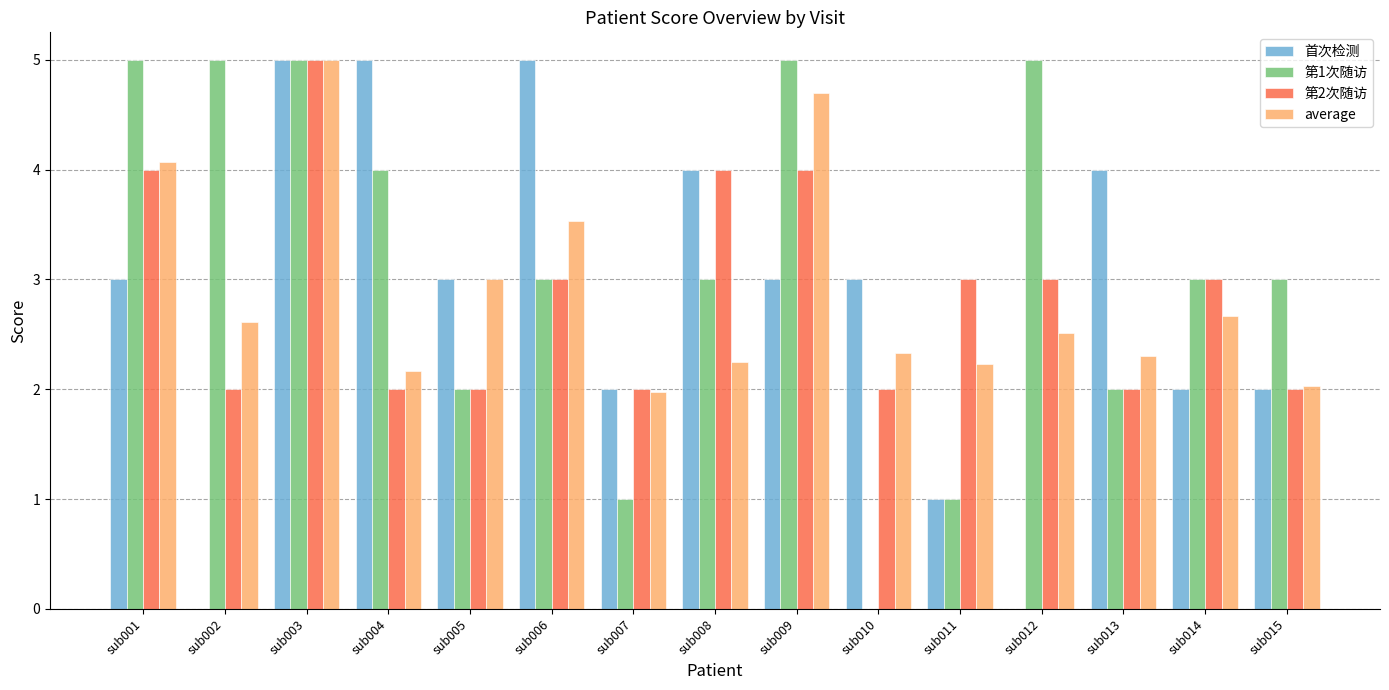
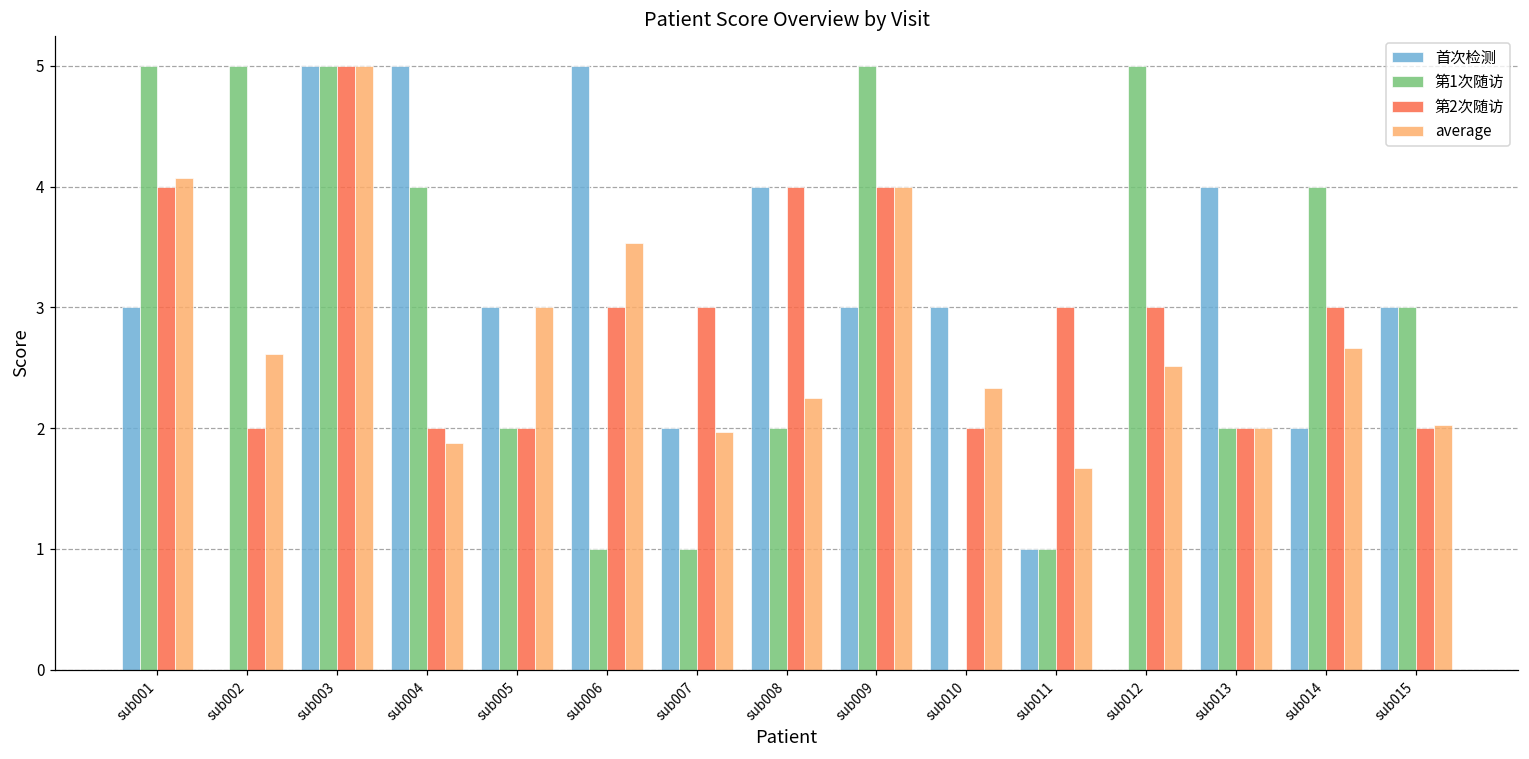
average, sub004: 2.16 -> 1.88
第1次随访, sub006: 3 -> 1
第2次随访, sub007: 2 -> 3
第1次随访, sub008: 3 -> 2
average, sub009: 4.7 -> 4.0
average, sub011: 2.23 -> 1.67
average, sub013: 2.3 -> 2.0
第1次随访, sub014: 3 -> 4
首次检测, sub015: 2 -> 3
